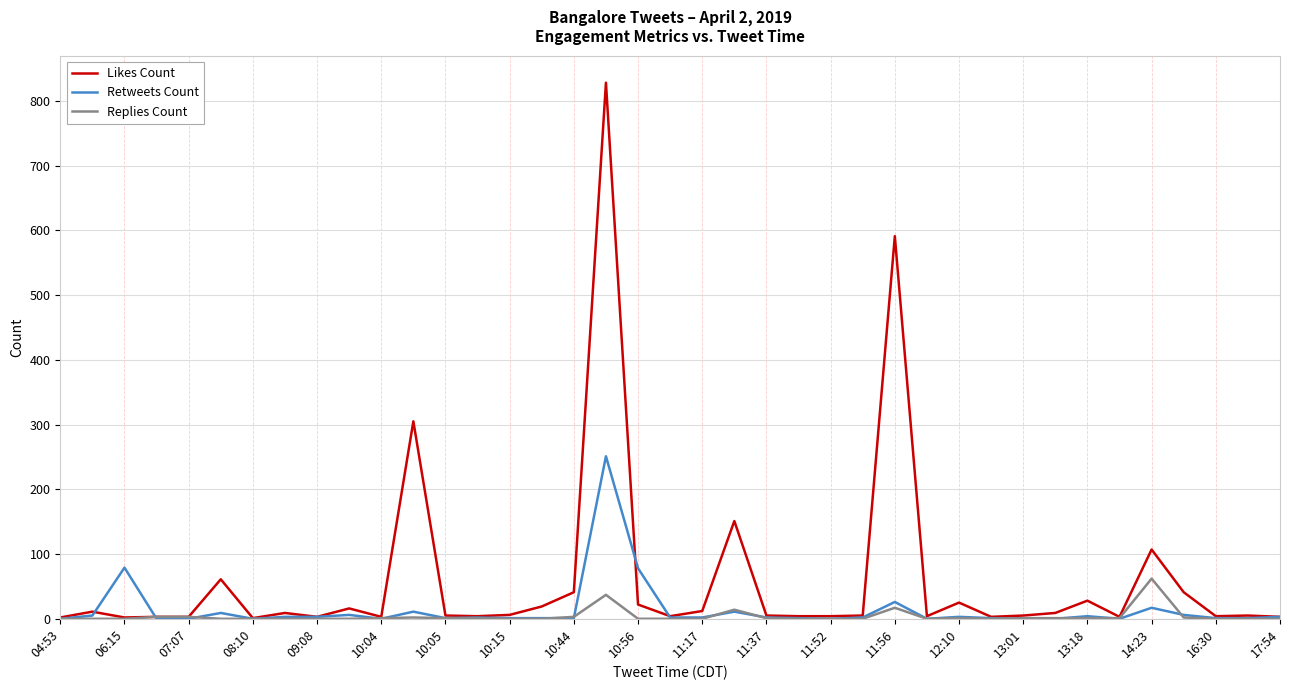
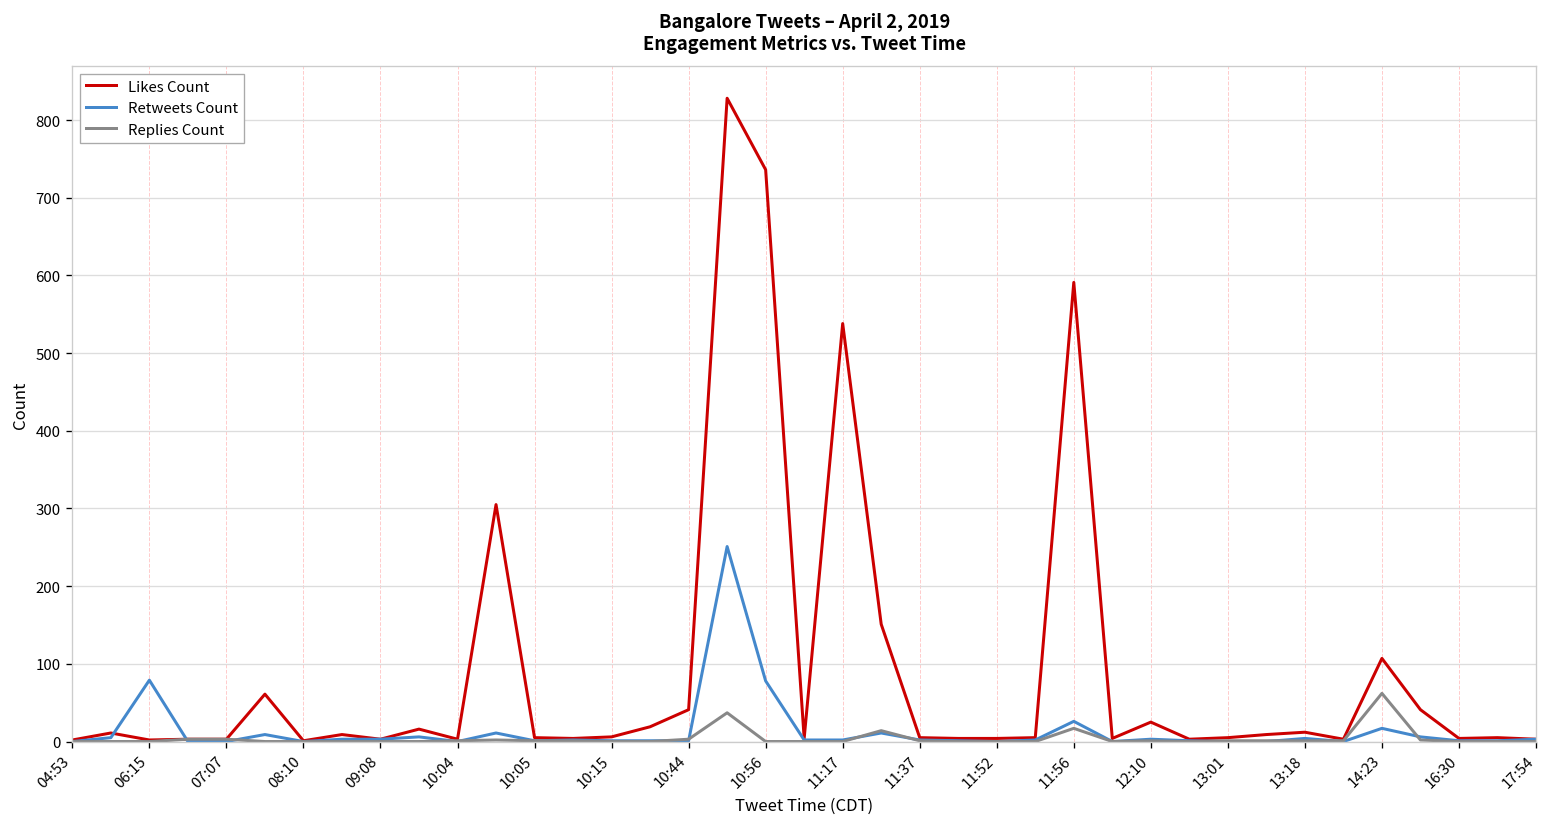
Likes Count, 10:56: 20 -> 740
Likes Count, 11:17: 10 -> 540
Likes Count, 13:18: 30 -> 10
